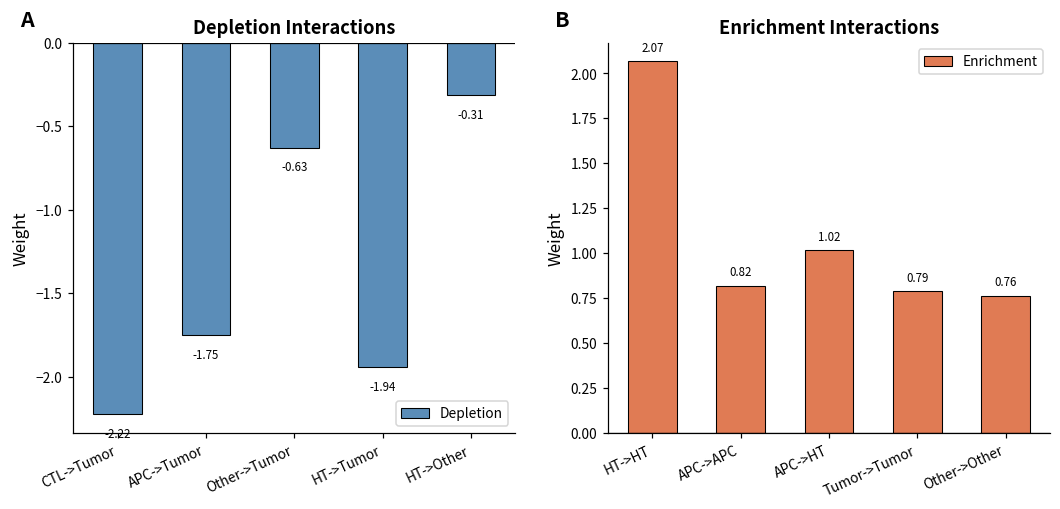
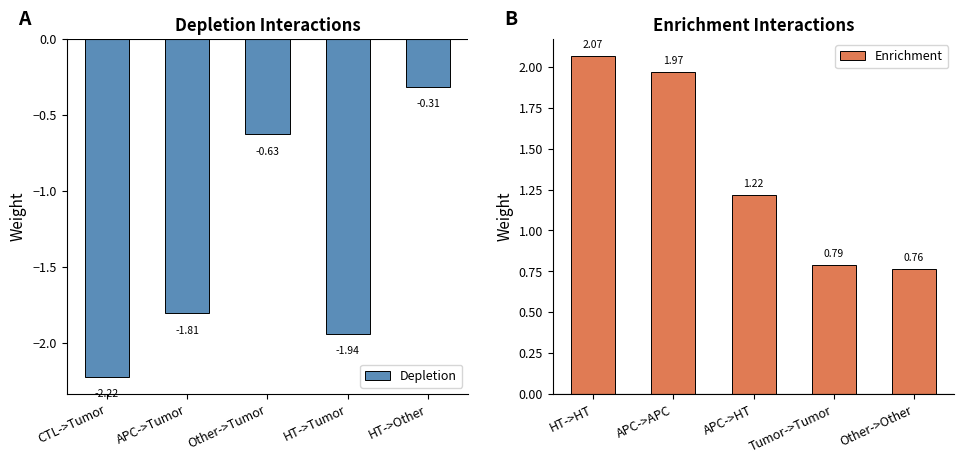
Depletion Interactions, APC->Tumor: -1.75 -> -1.81
Enrichment Interactions, APC->APC: 0.82 -> 1.97
Enrichment Interactions, APC->HT: 1.02 -> 1.22
